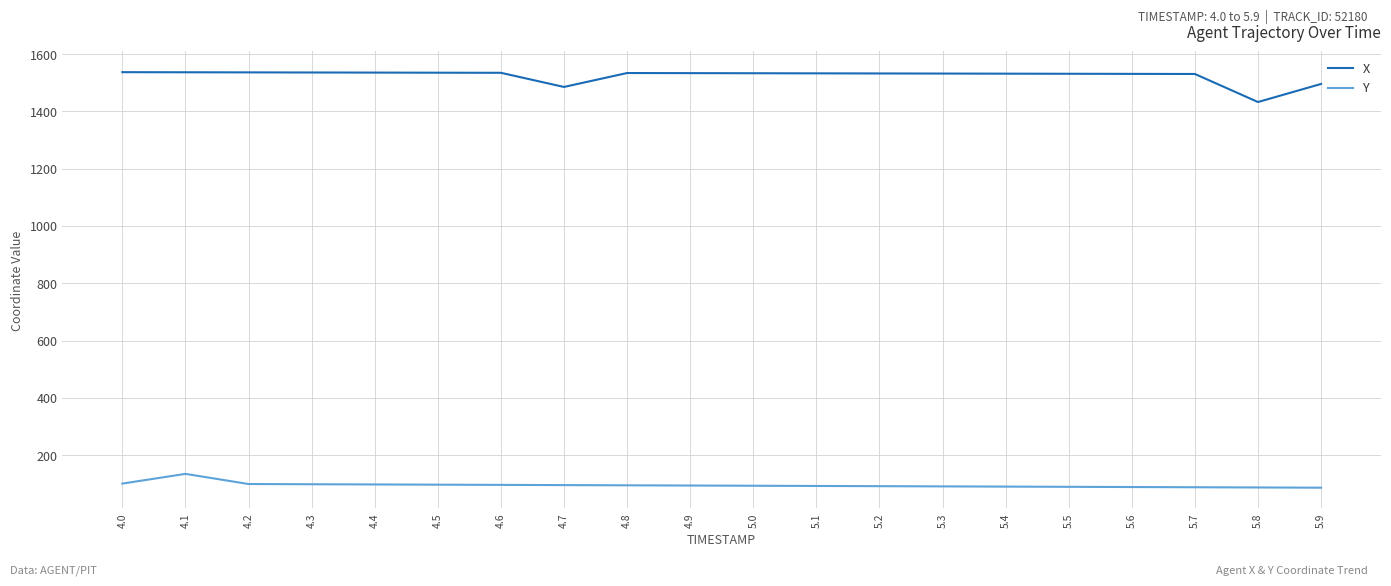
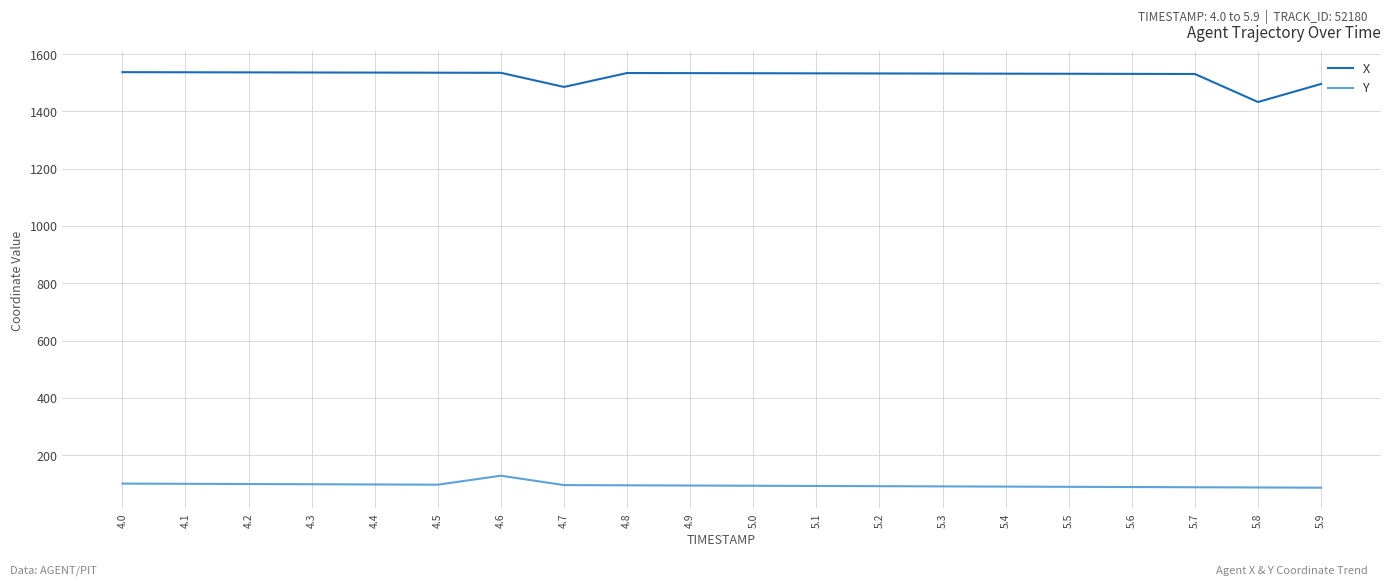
Y, 4.1: 130 -> 100
Y, 4.6: 100 -> 130
